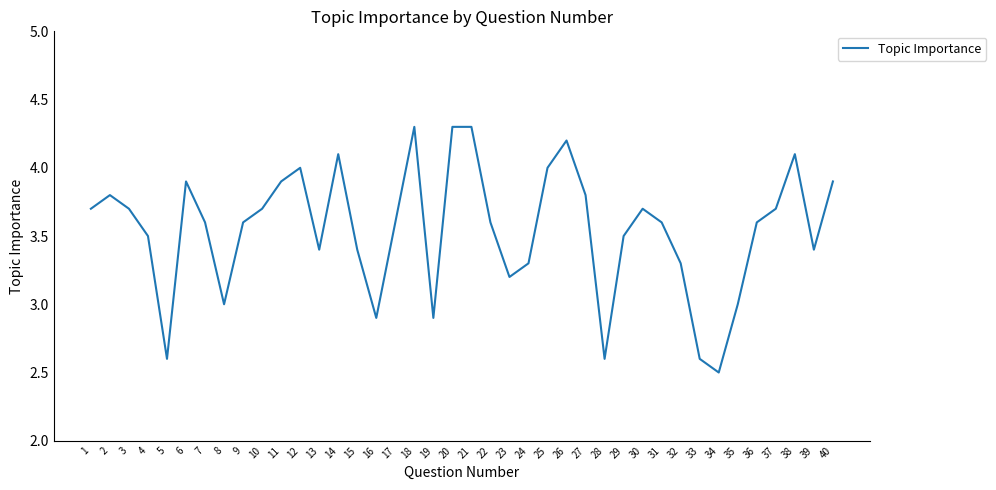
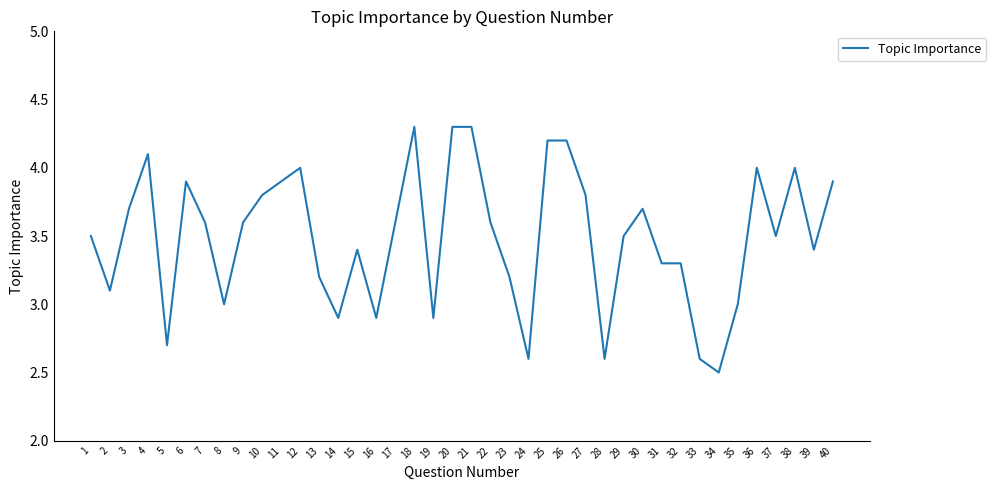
1: 3.7 -> 3.5
2: 3.8 -> 3.1
4: 3.5 -> 4.1
5: 2.6 -> 2.7
10: 3.7 -> 3.8
13: 3.4 -> 3.2
14: 4.1 -> 2.9
24: 3.3 -> 2.6
25: 4.0 -> 4.2
31: 3.6 -> 3.3
36: 3.6 -> 4.0
37: 3.7 -> 3.5
38: 4.1 -> 4.0
